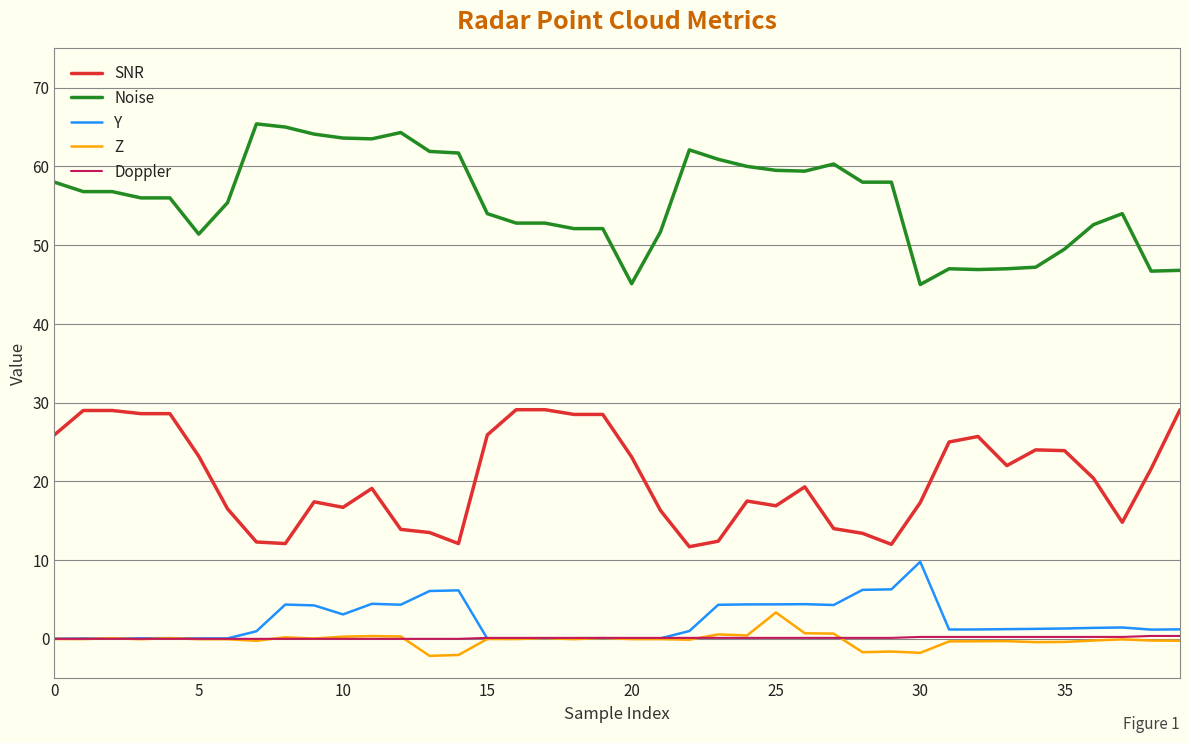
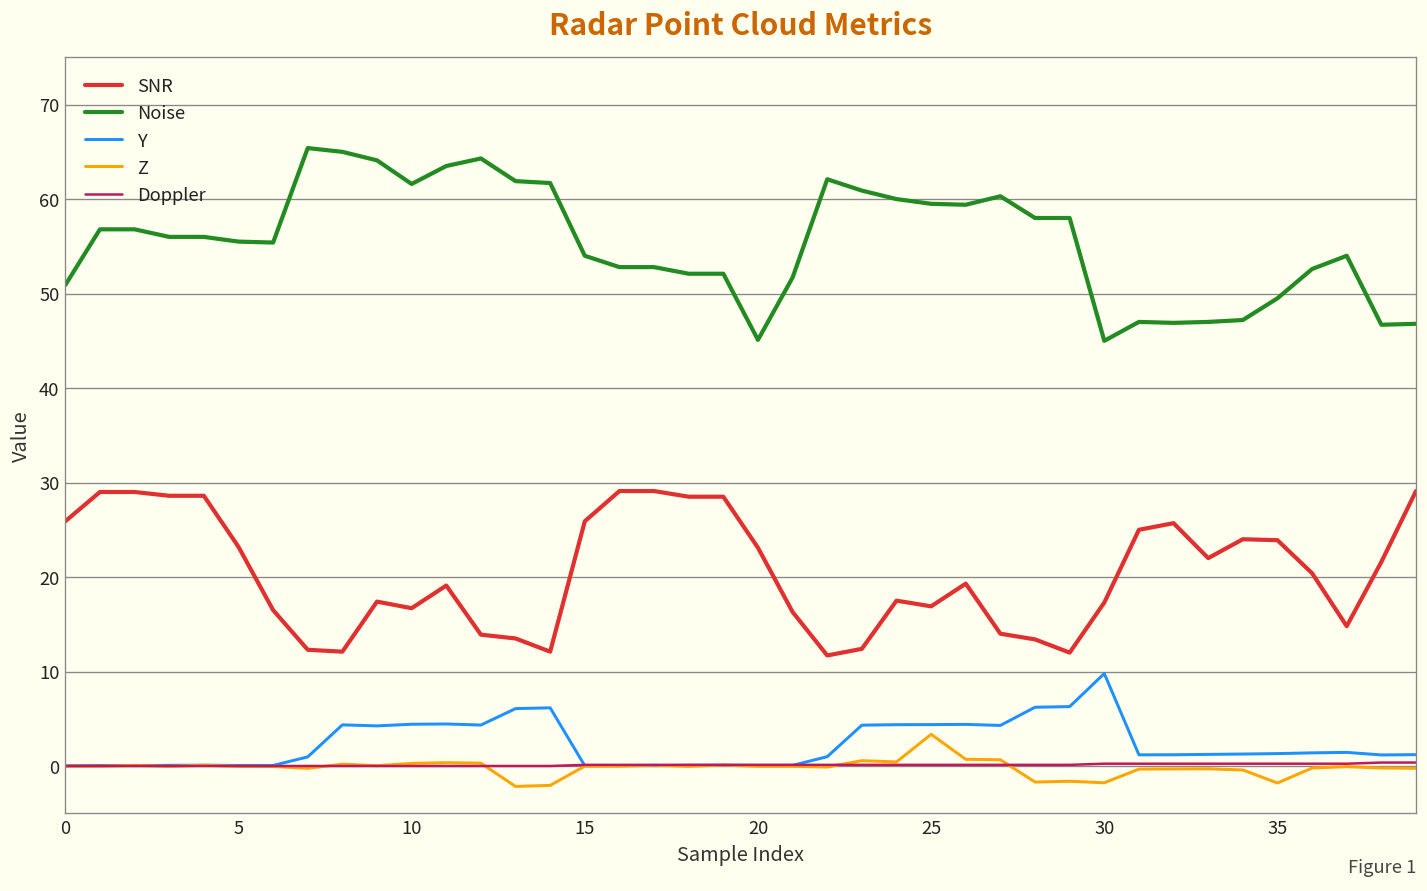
Noise, 0: 58 -> 51
Noise, 5: 51 -> 56
Noise, 10: 64 -> 62
Y, 10: 3 -> 4
Z, 35: 0 -> -2
